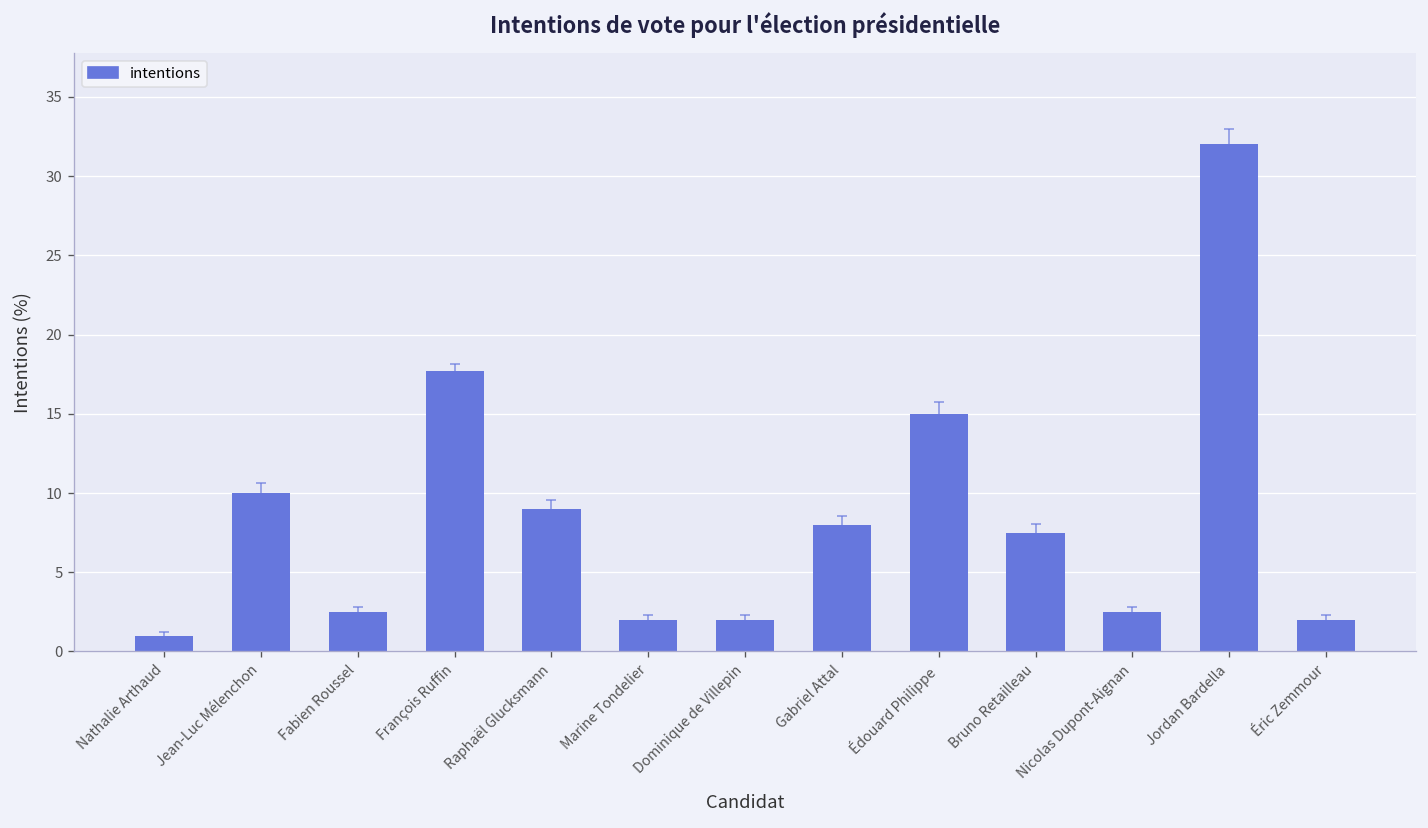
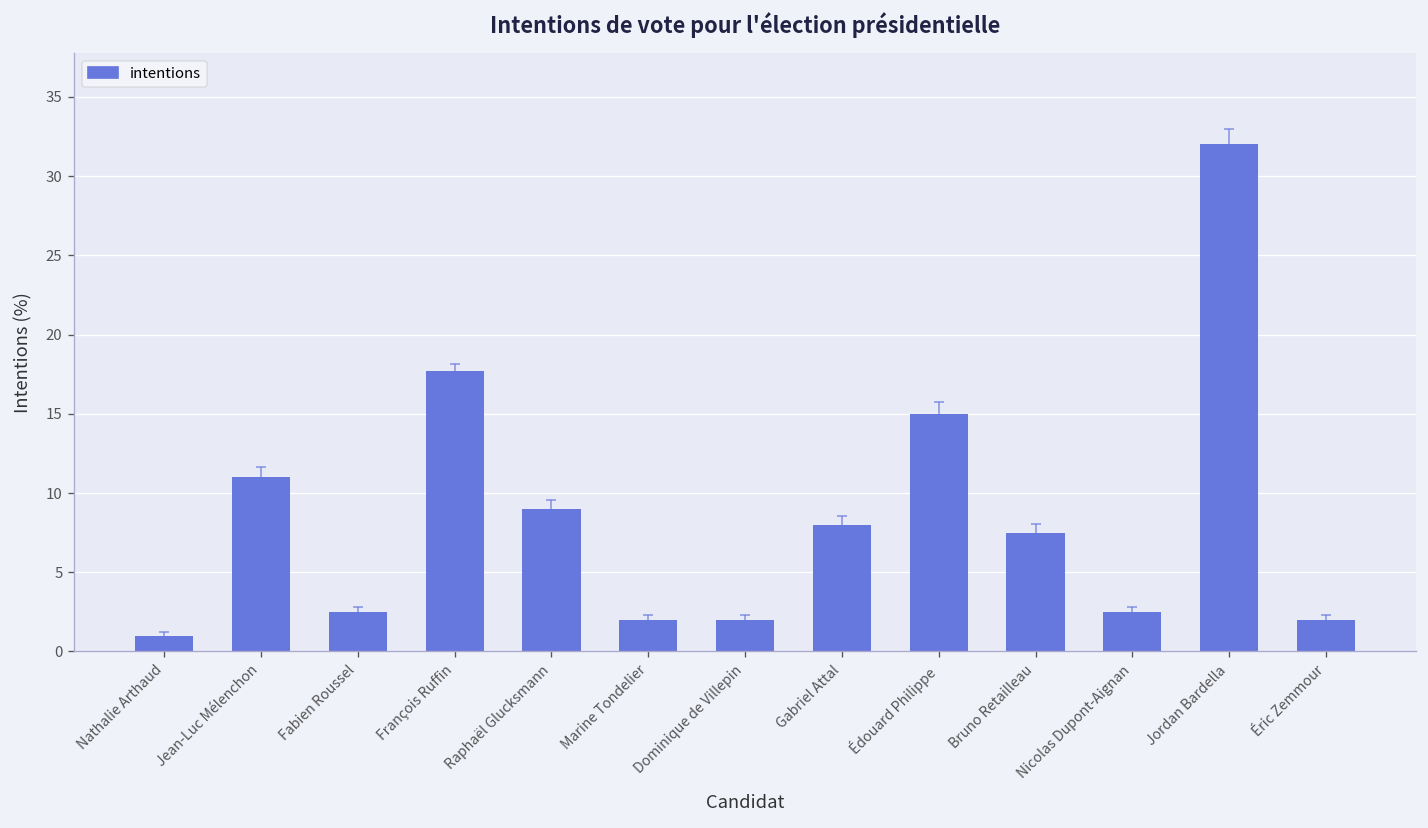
intentions, Jean-Luc Mélenchon: 10 -> 11
